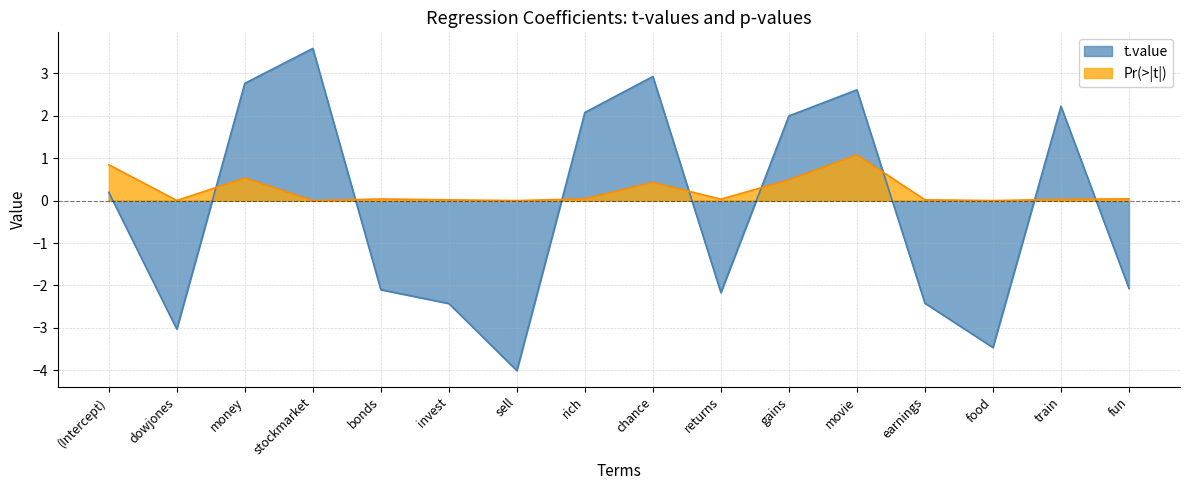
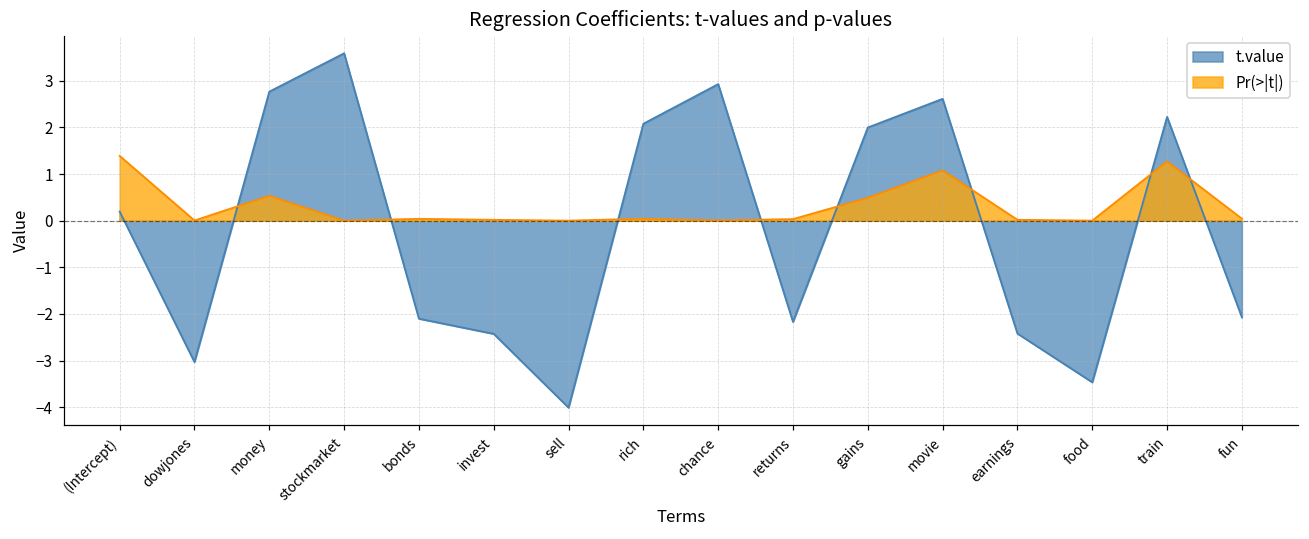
Pr(>|t|), (Intercept): 0.8 -> 1.4
Pr(>|t|), chance: 0.4 -> 0.0
Pr(>|t|), train: 0.0 -> 1.3
